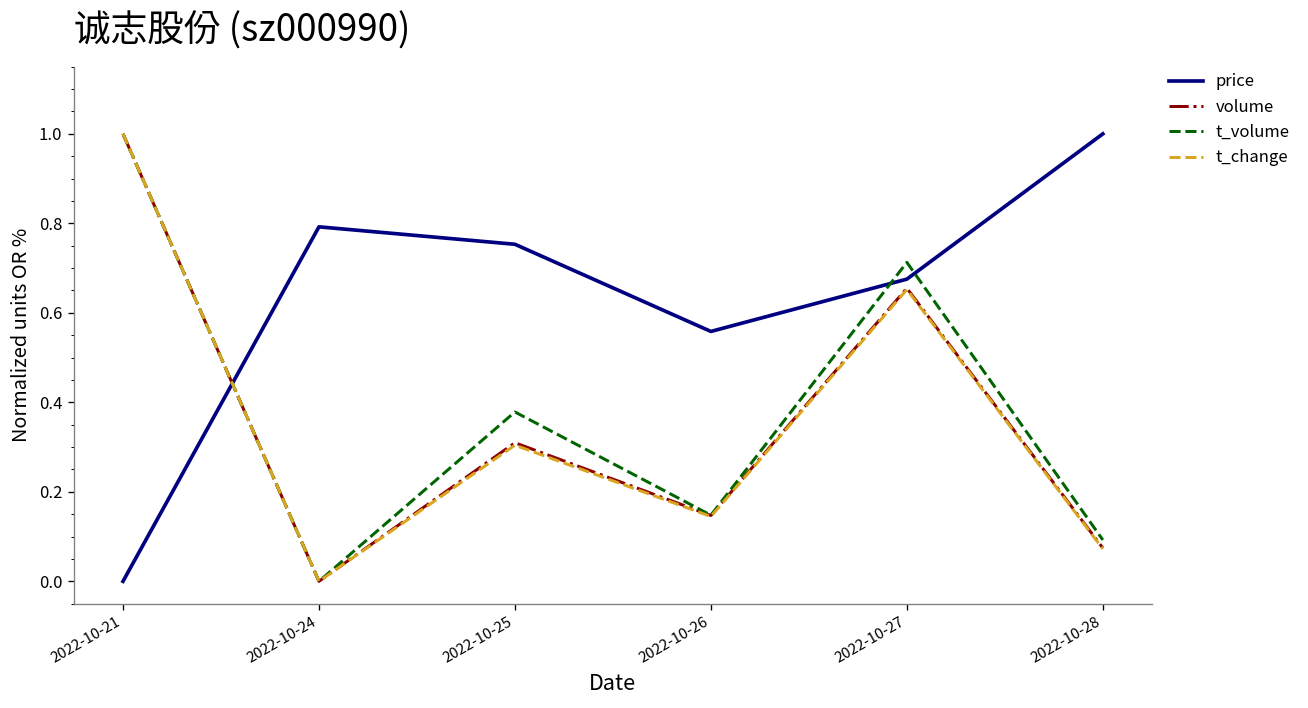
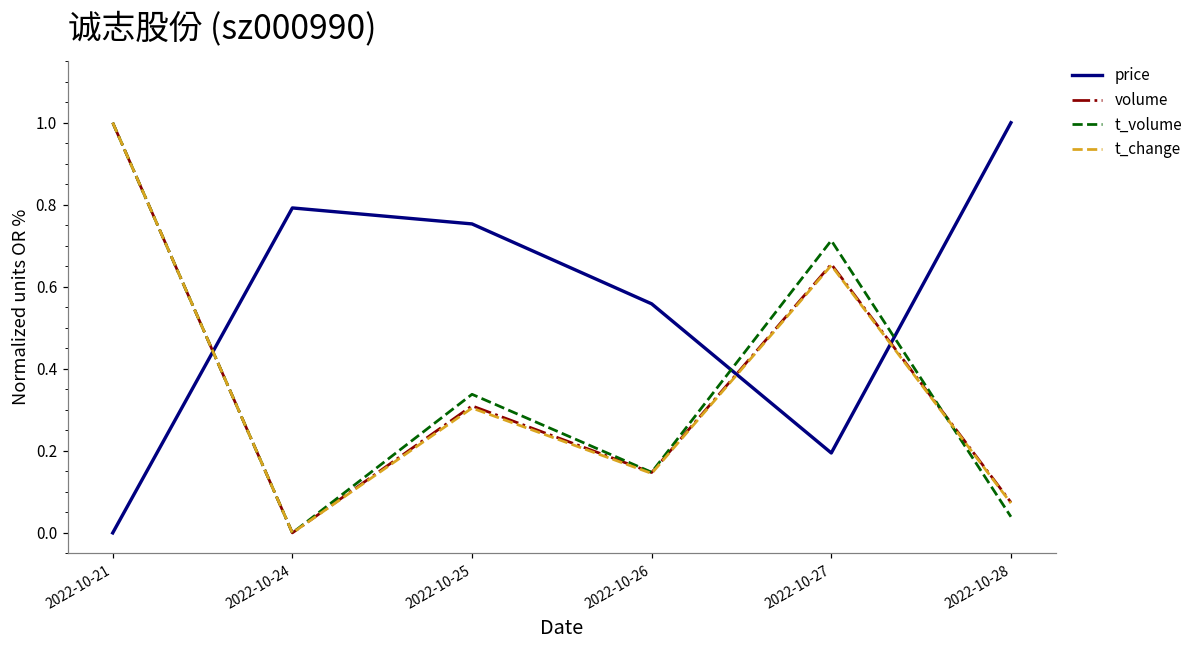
t_volume, 2022-10-25: 0.38 -> 0.34
price, 2022-10-27: 0.68 -> 0.19
t_volume, 2022-10-28: 0.09 -> 0.04
